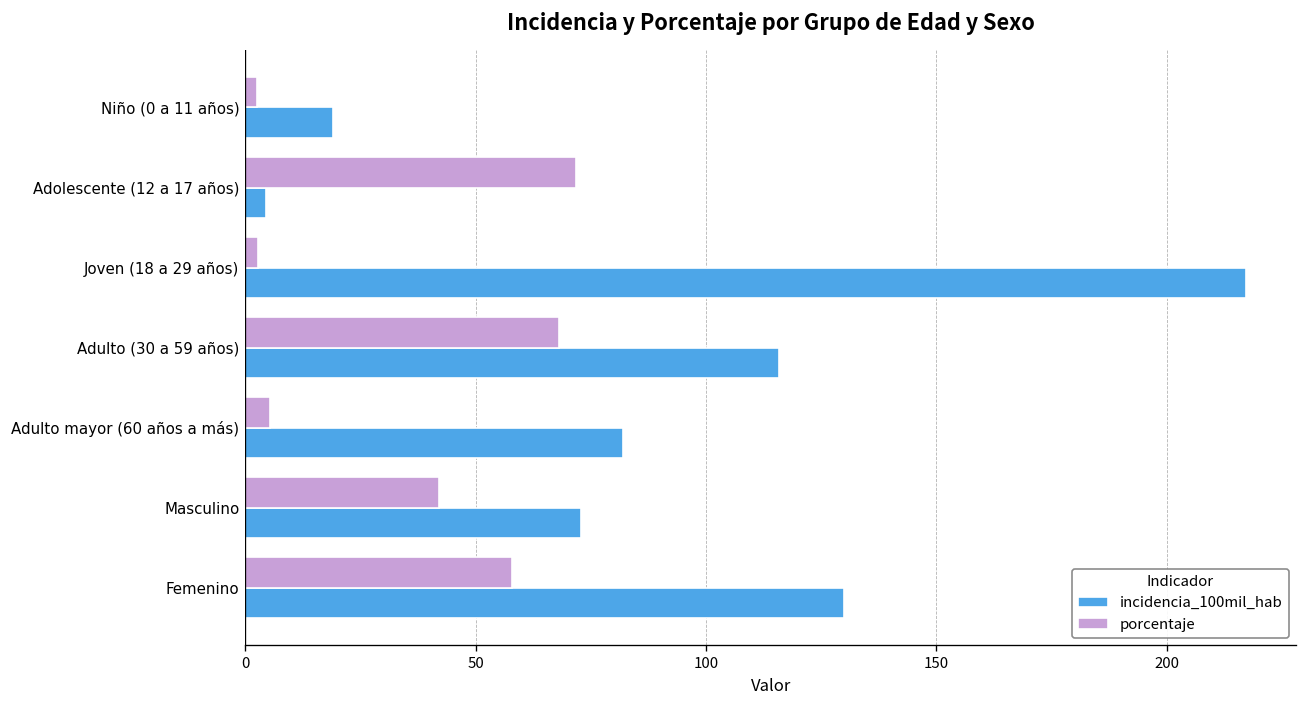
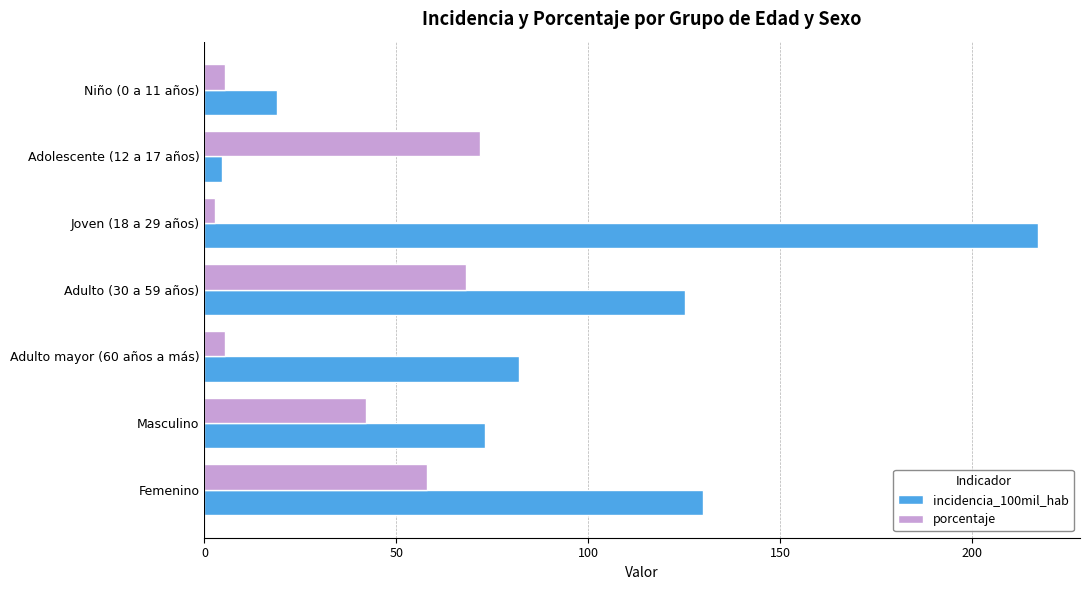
porcentaje, Niño (0 a 11 años): 3 -> 5
incidencia_100mil_hab, Adulto (30 a 59 años): 116 -> 125
